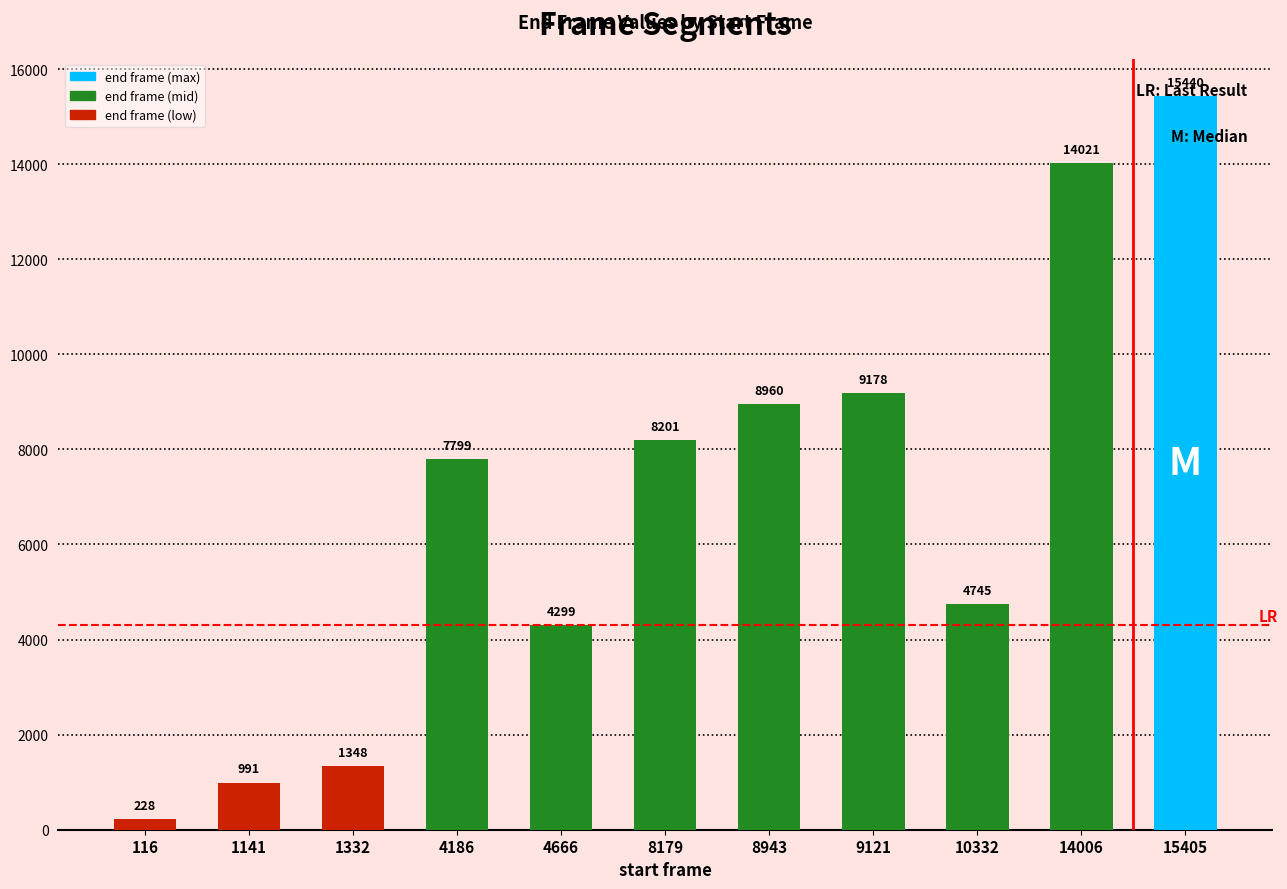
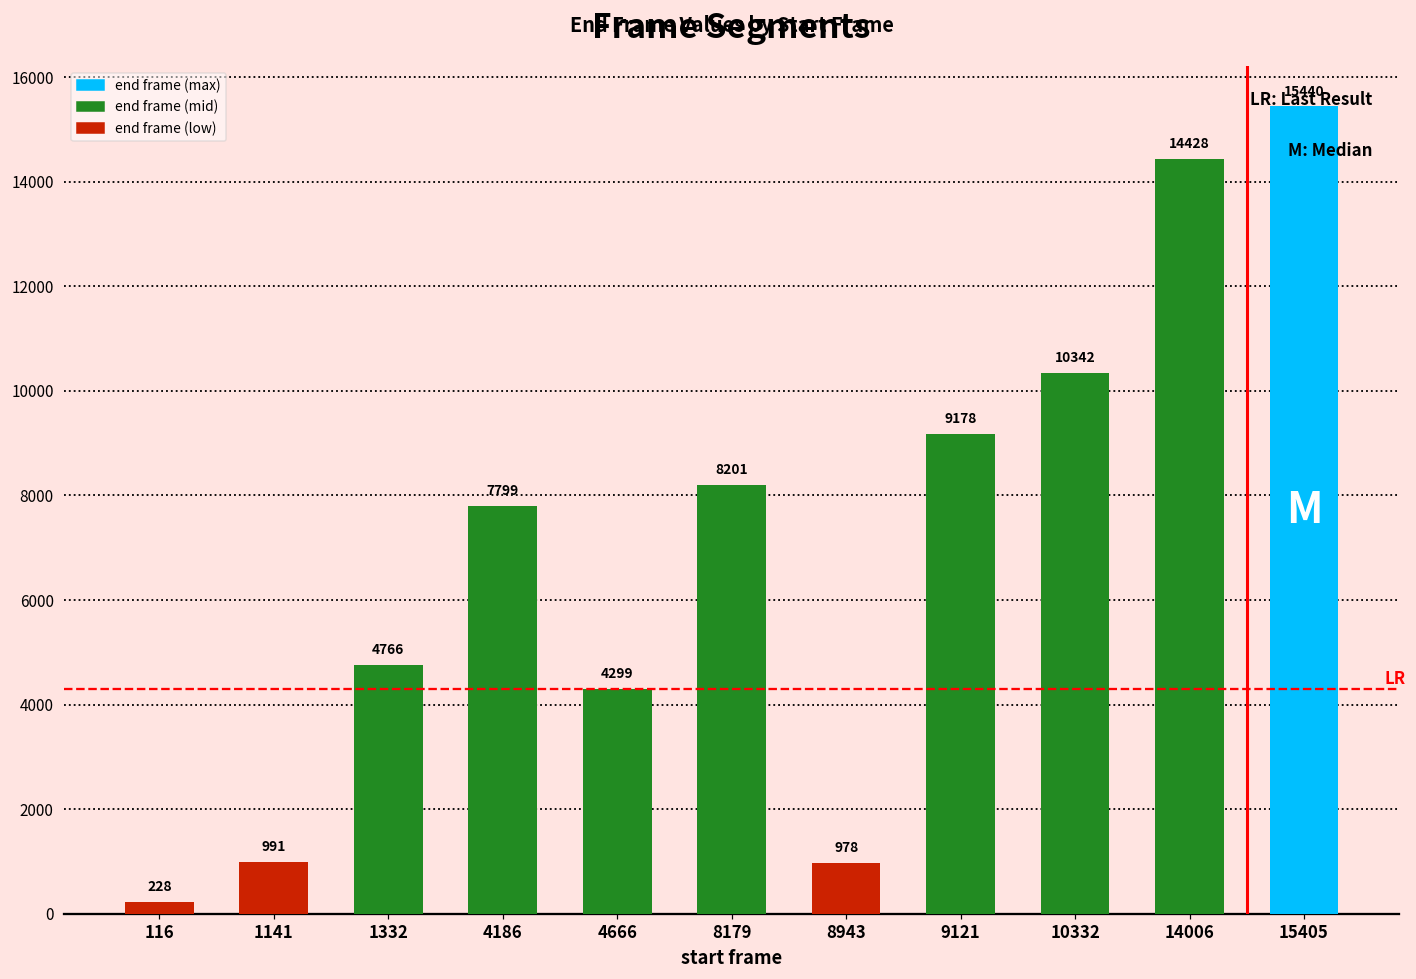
1332: 1348 -> 4766
8943: 8960 -> 978
10332: 4745 -> 10342
14006: 14021 -> 14428
